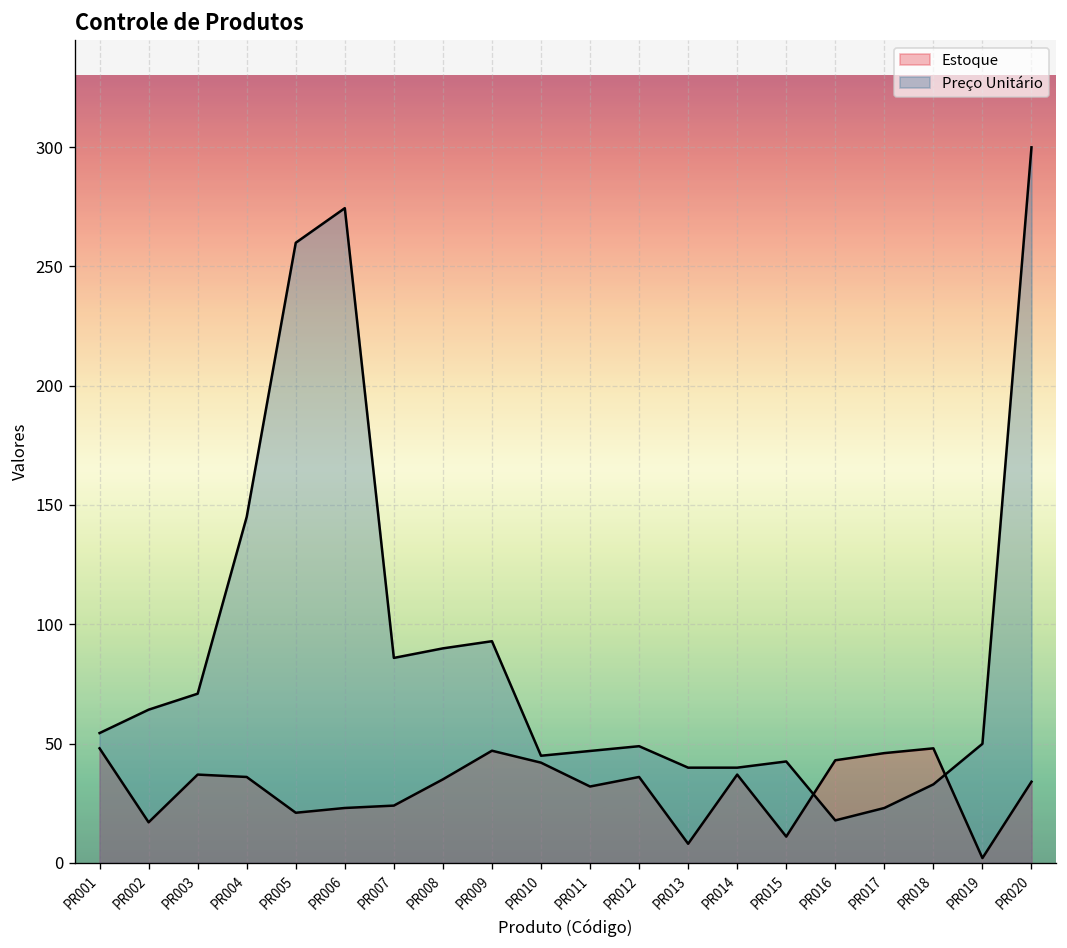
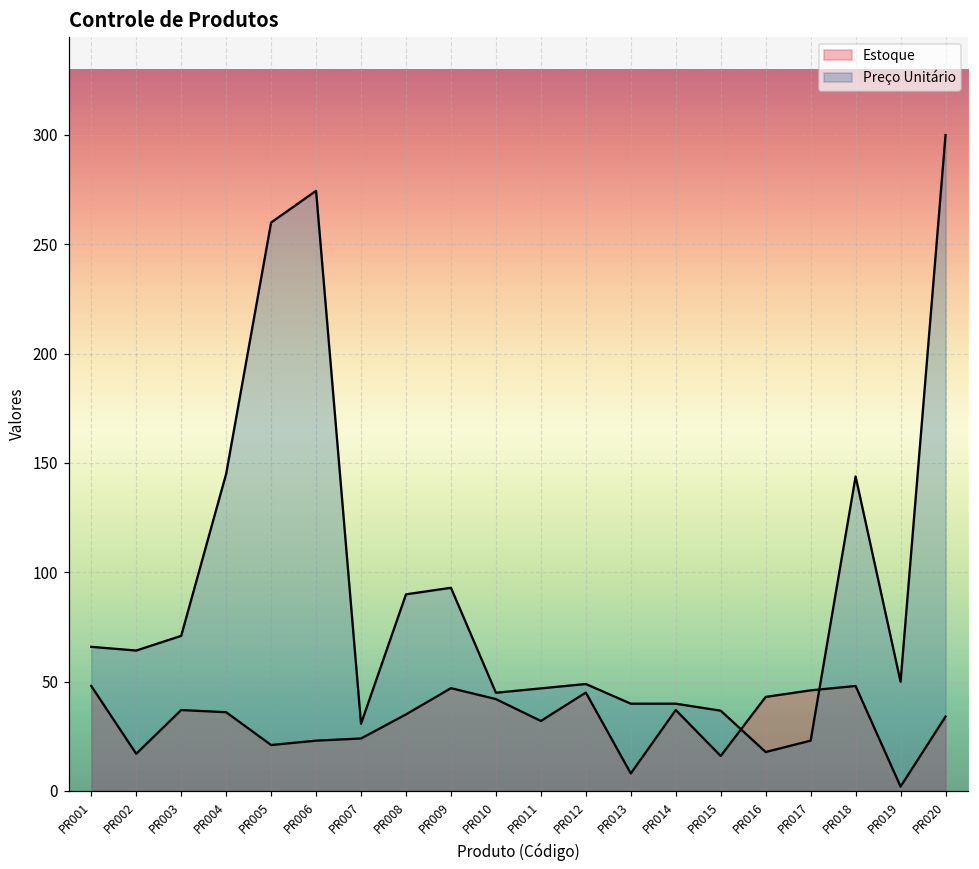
Preço Unitário, PR001: 54 -> 66
Preço Unitário, PR007: 86 -> 31
Estoque, PR012: 36 -> 45
Estoque, PR015: 11 -> 16
Preço Unitário, PR015: 43 -> 37
Preço Unitário, PR018: 33 -> 144
